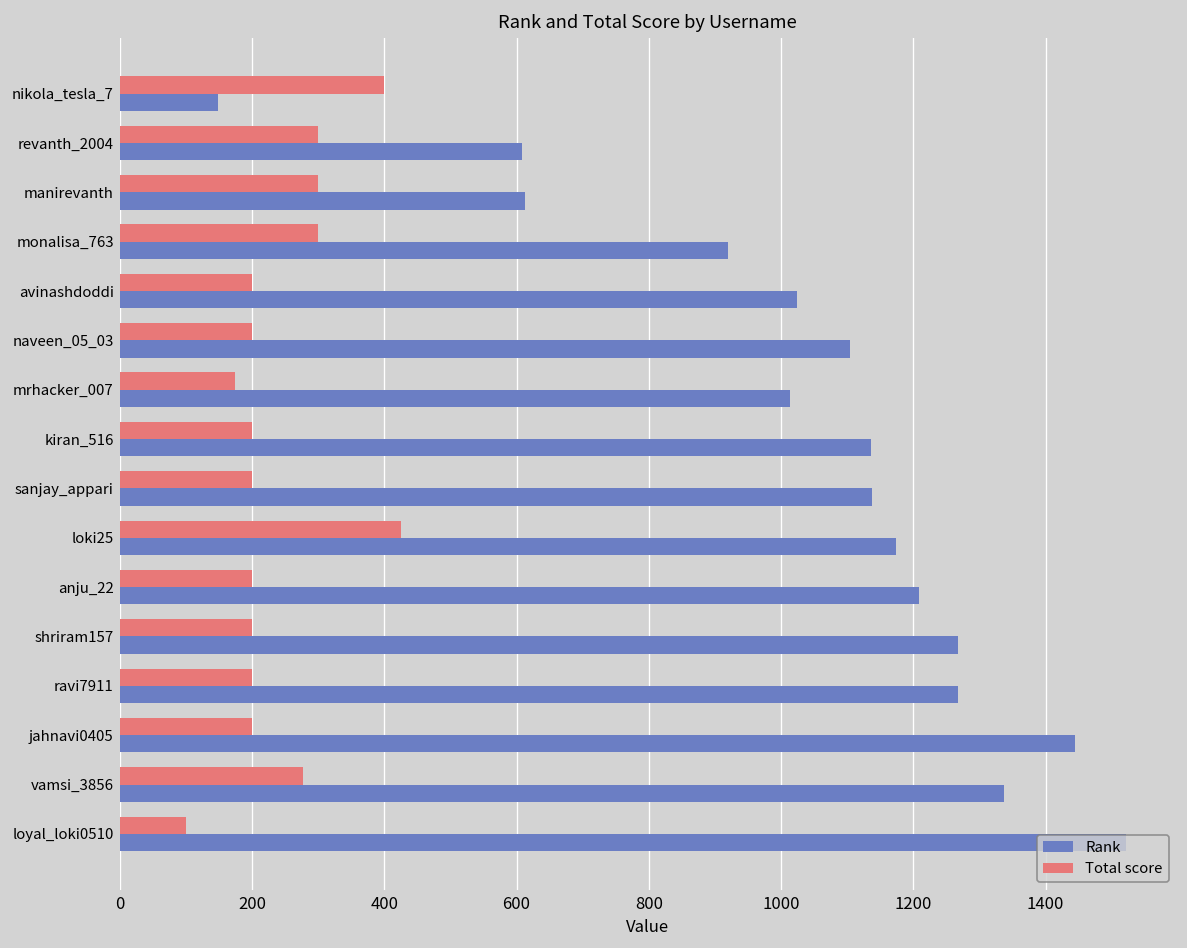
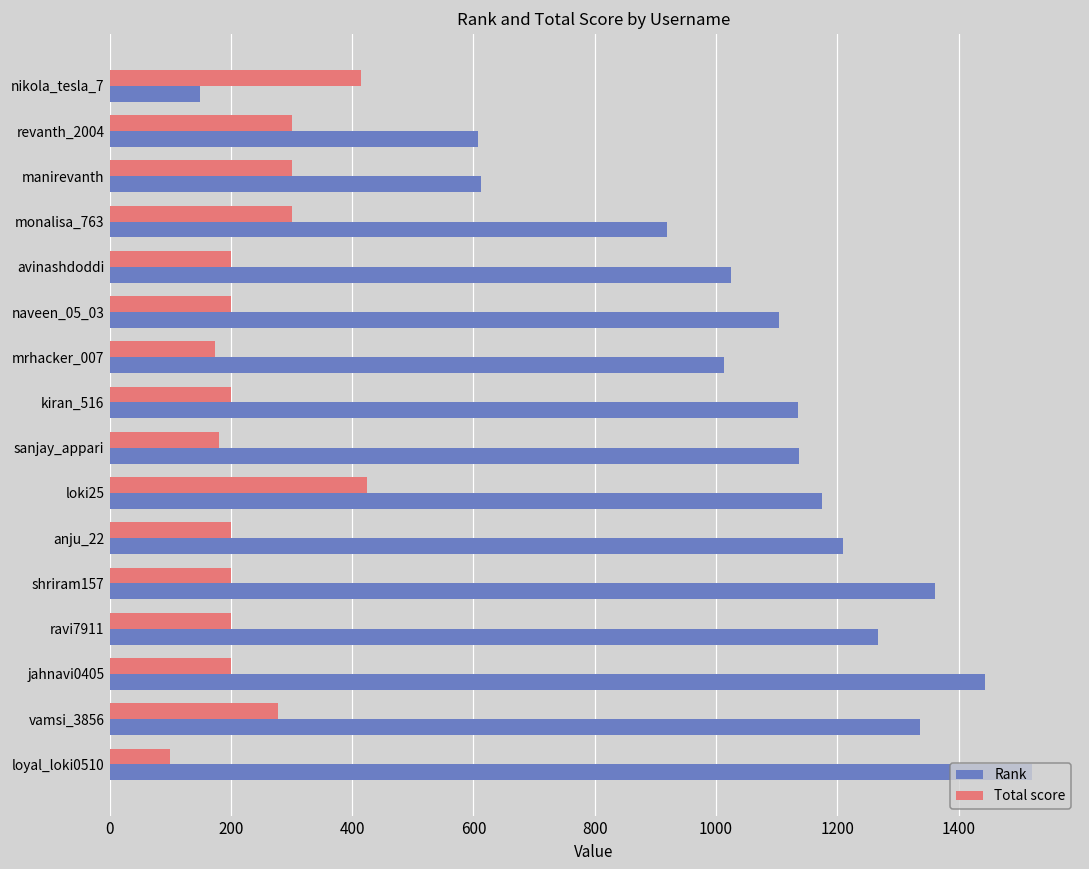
Total score, nikola_tesla_7: 400 -> 420
Total score, sanjay_appari: 200 -> 180
Rank, shriram157: 1270 -> 1360
